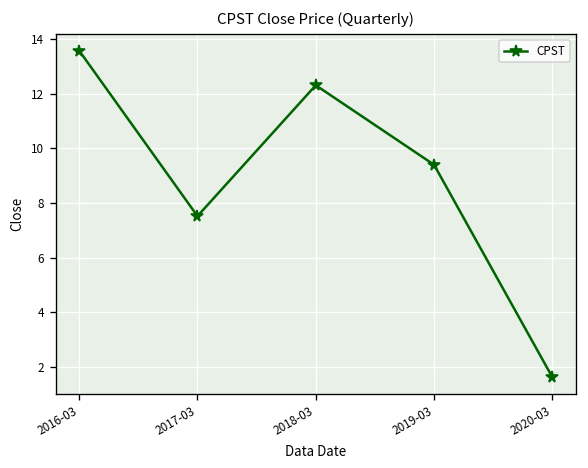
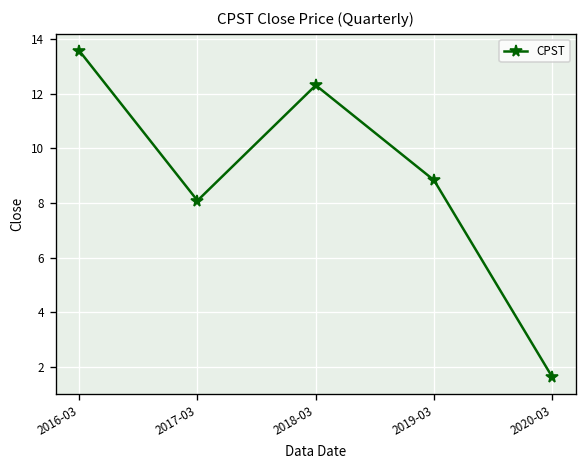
2017-03: 7.5 -> 8.1
2019-03: 9.4 -> 8.8
